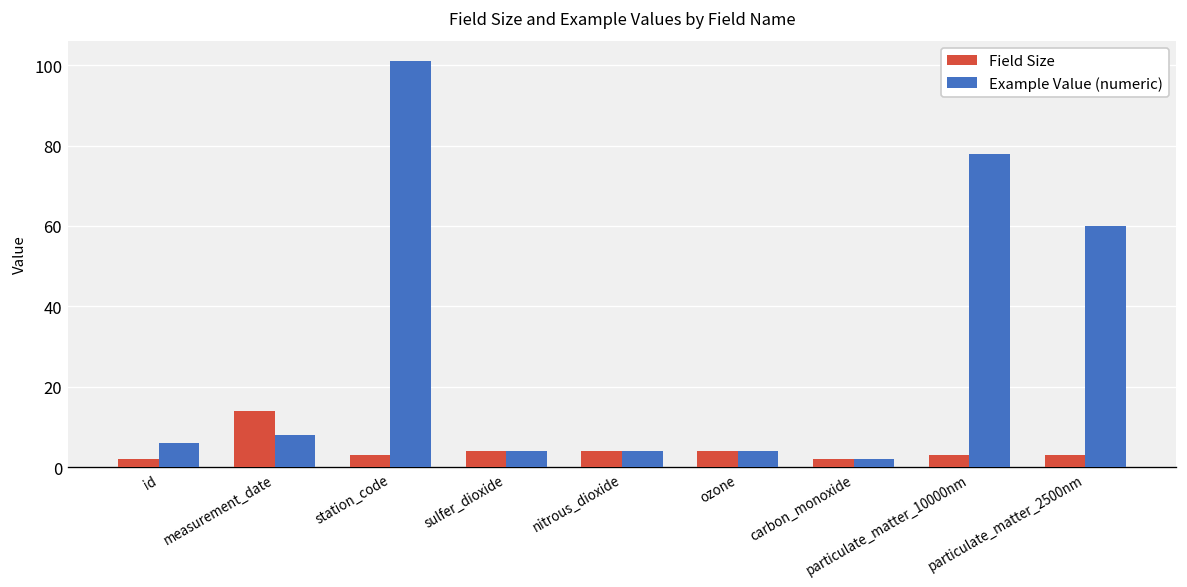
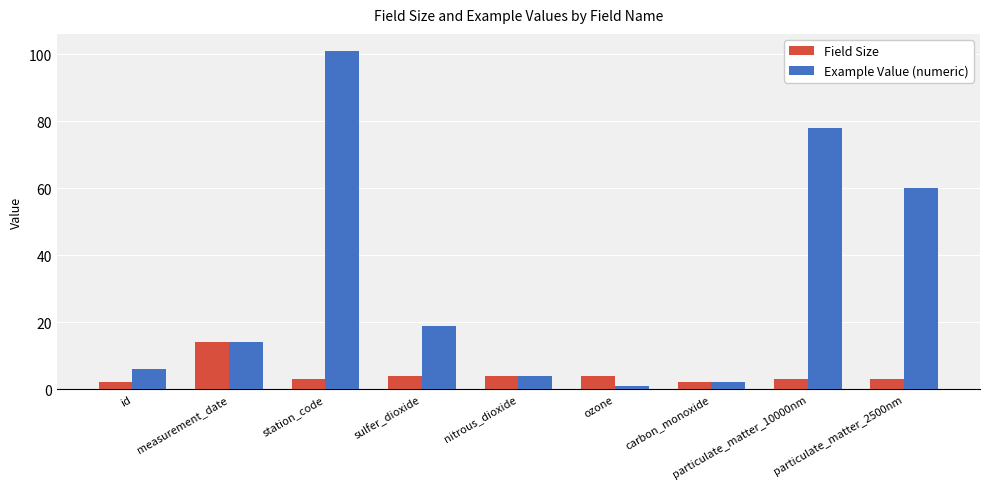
Example Value (numeric), measurement_date: 8 -> 14
Example Value (numeric), sulfer_dioxide: 4 -> 19
Example Value (numeric), ozone: 4 -> 1
